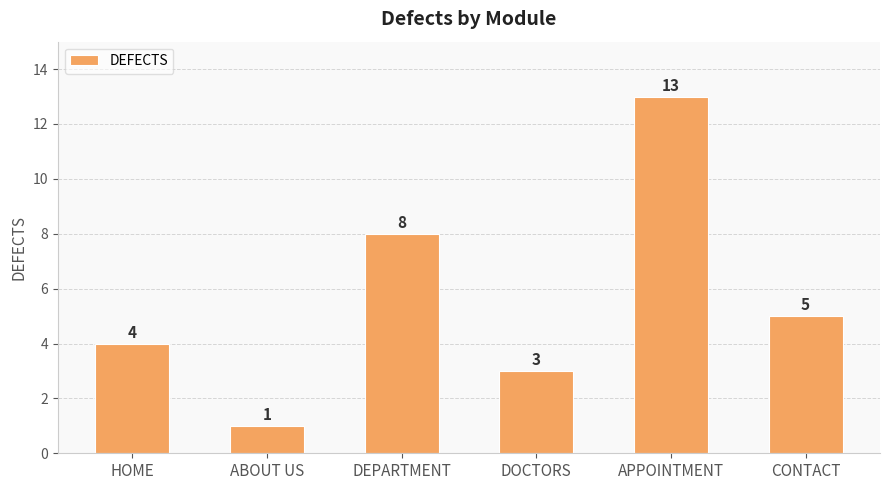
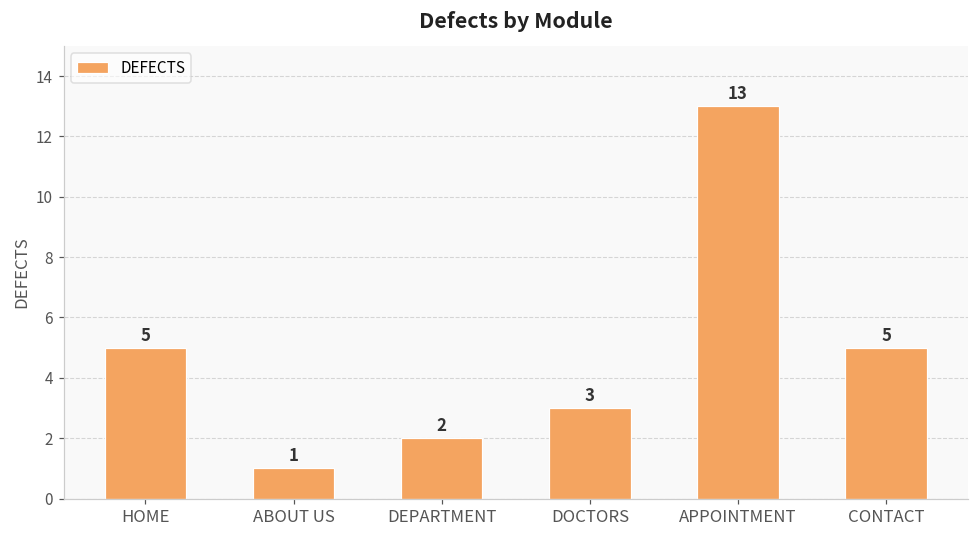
HOME: 4 -> 5
DEPARTMENT: 8 -> 2
